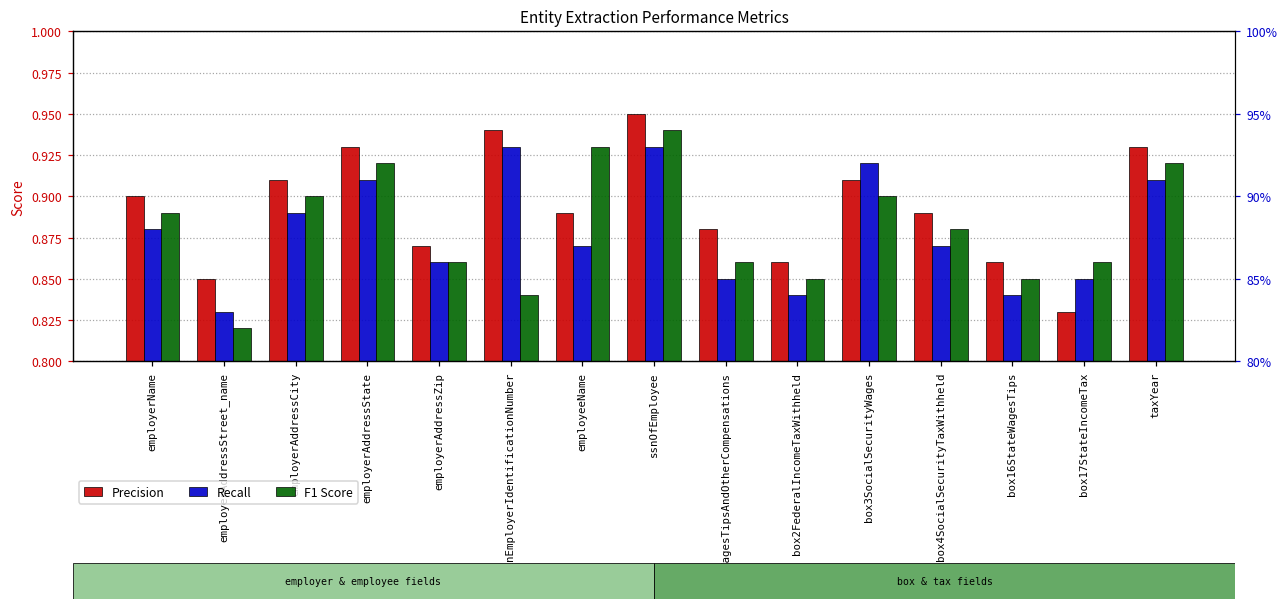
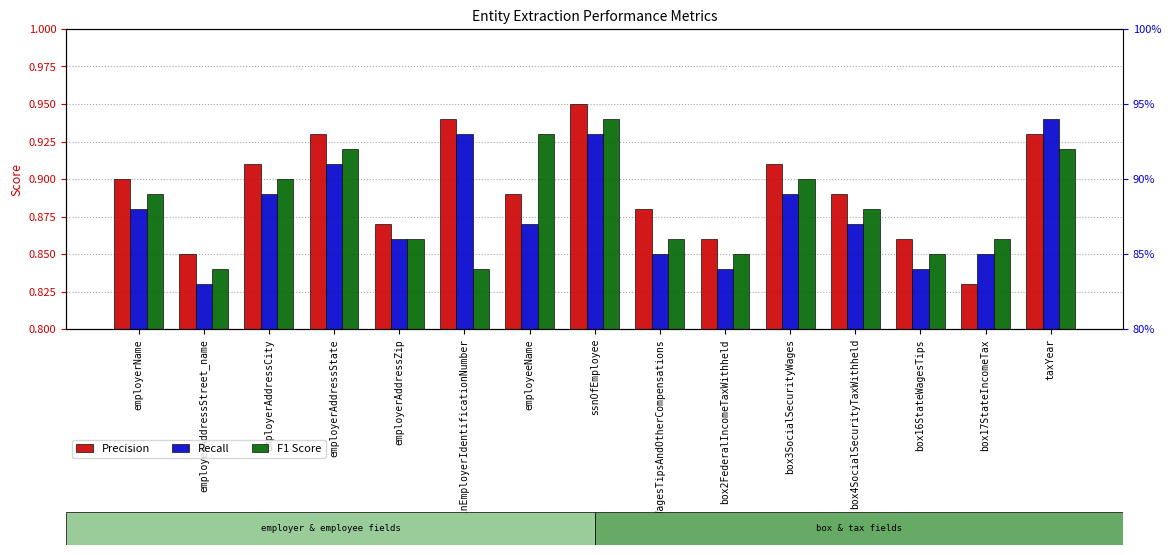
F1 Score, employerAddressStreet_name: 0.82 -> 0.84
Recall, box3SocialSecurityWages: 0.92 -> 0.89
Recall, taxYear: 0.91 -> 0.94
